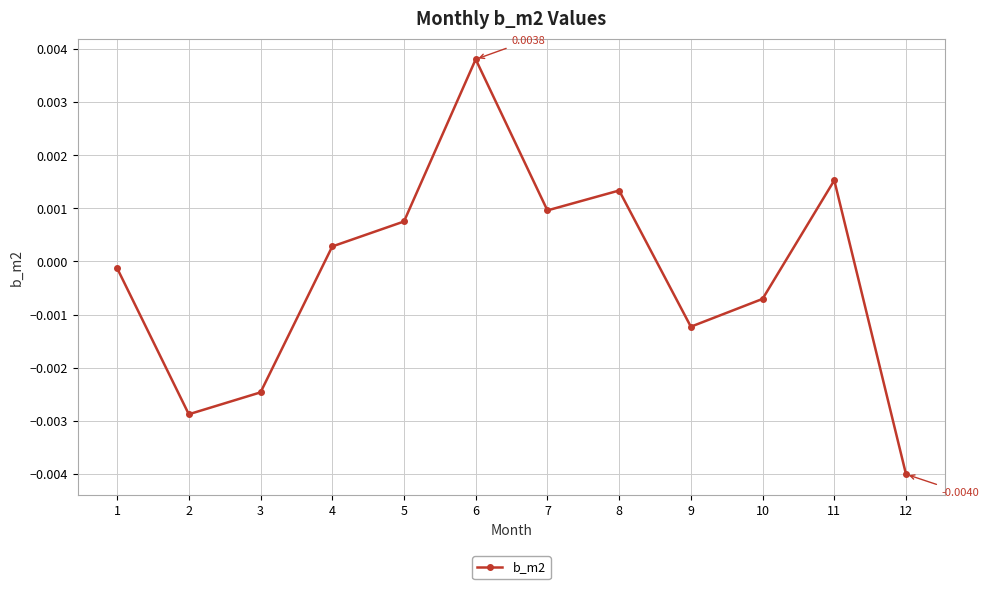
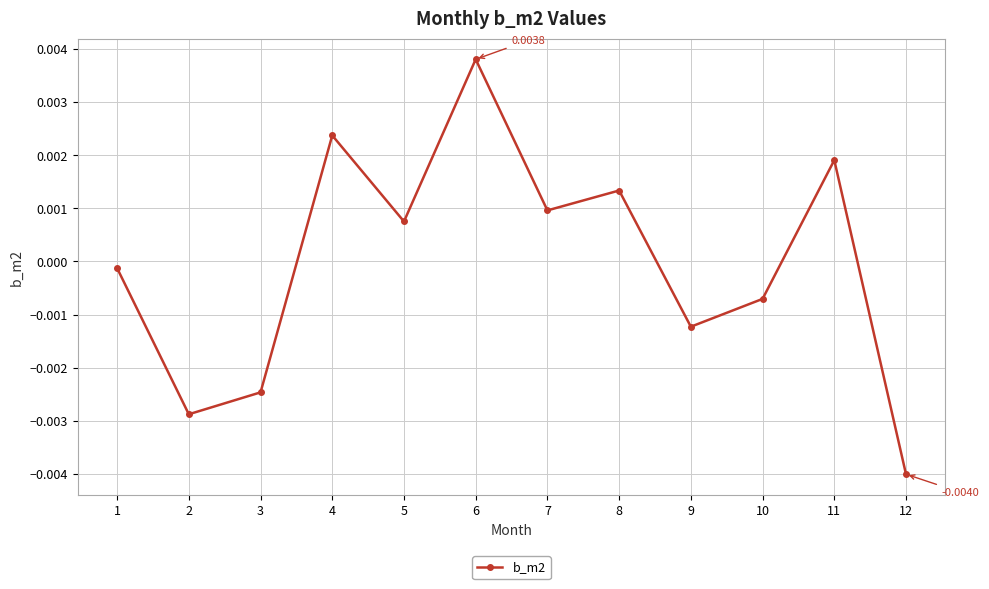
4: 0.0003 -> 0.0024
11: 0.0015 -> 0.0019
